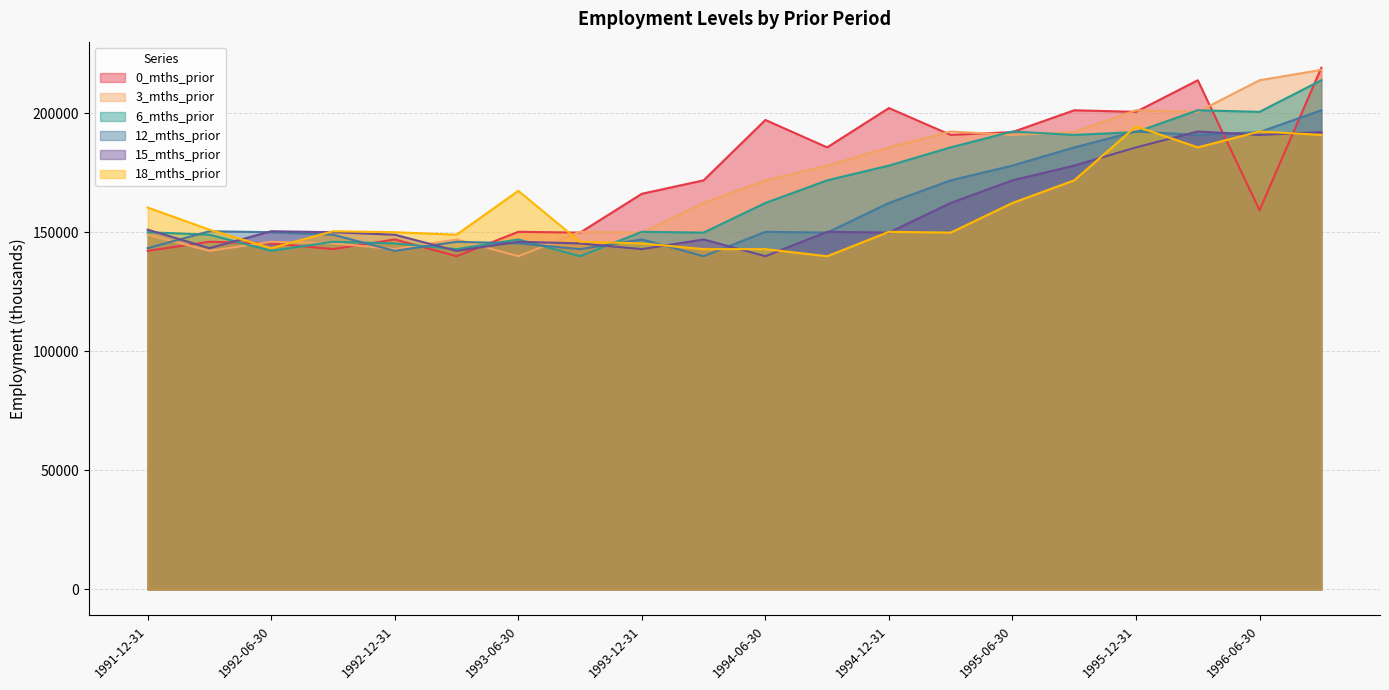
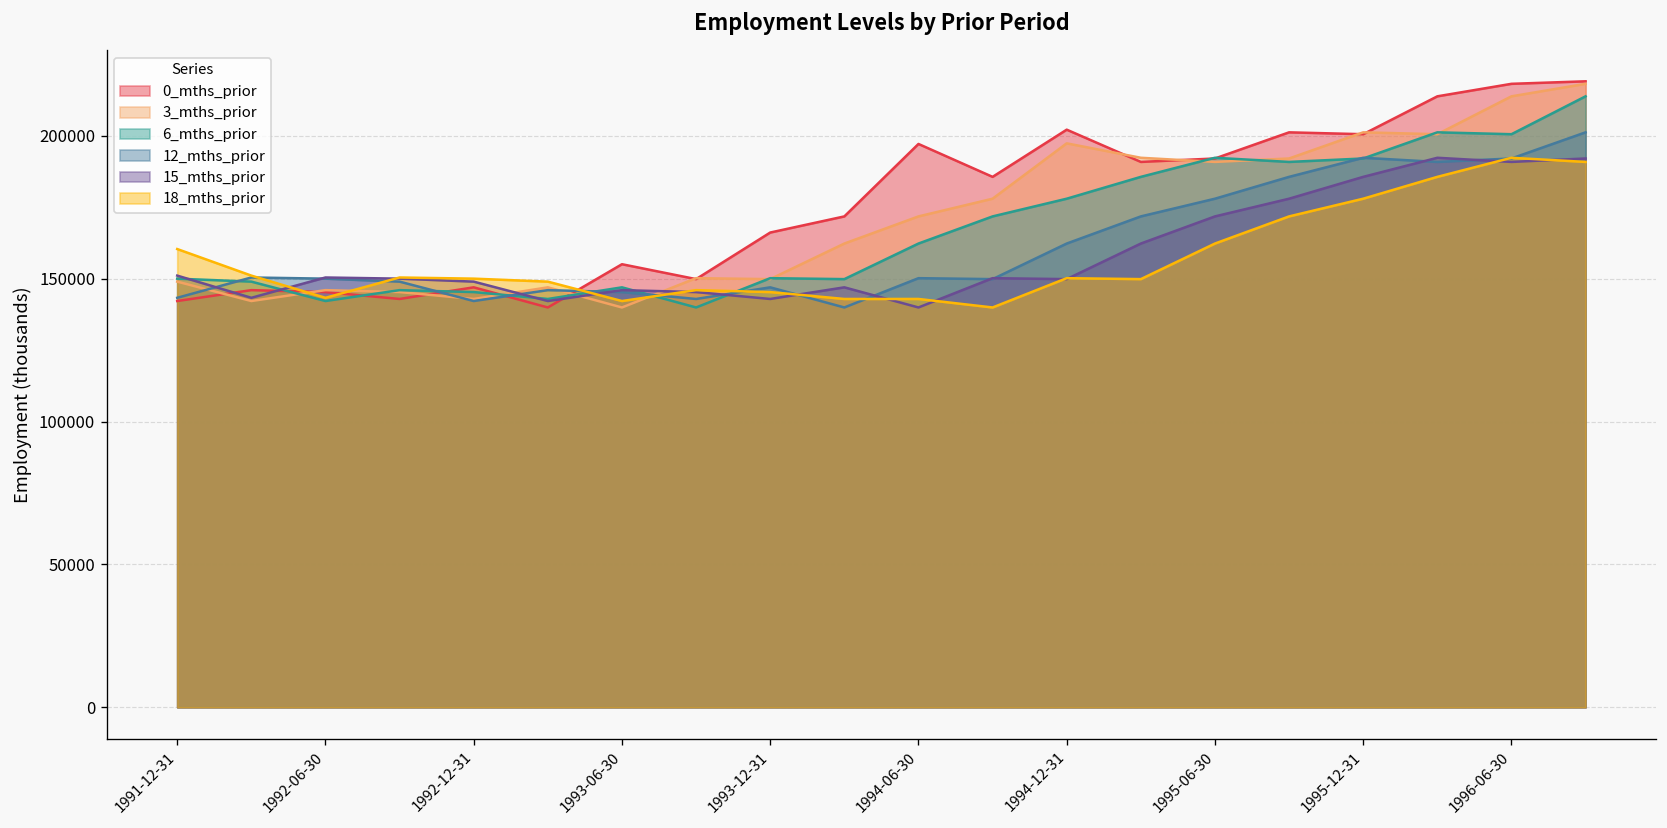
0_mths_prior, 1993-06-30: 150000 -> 155000
18_mths_prior, 1993-06-30: 167000 -> 142000
3_mths_prior, 1994-12-31: 186000 -> 197000
18_mths_prior, 1995-12-31: 194000 -> 178000
0_mths_prior, 1996-06-30: 159000 -> 218000
